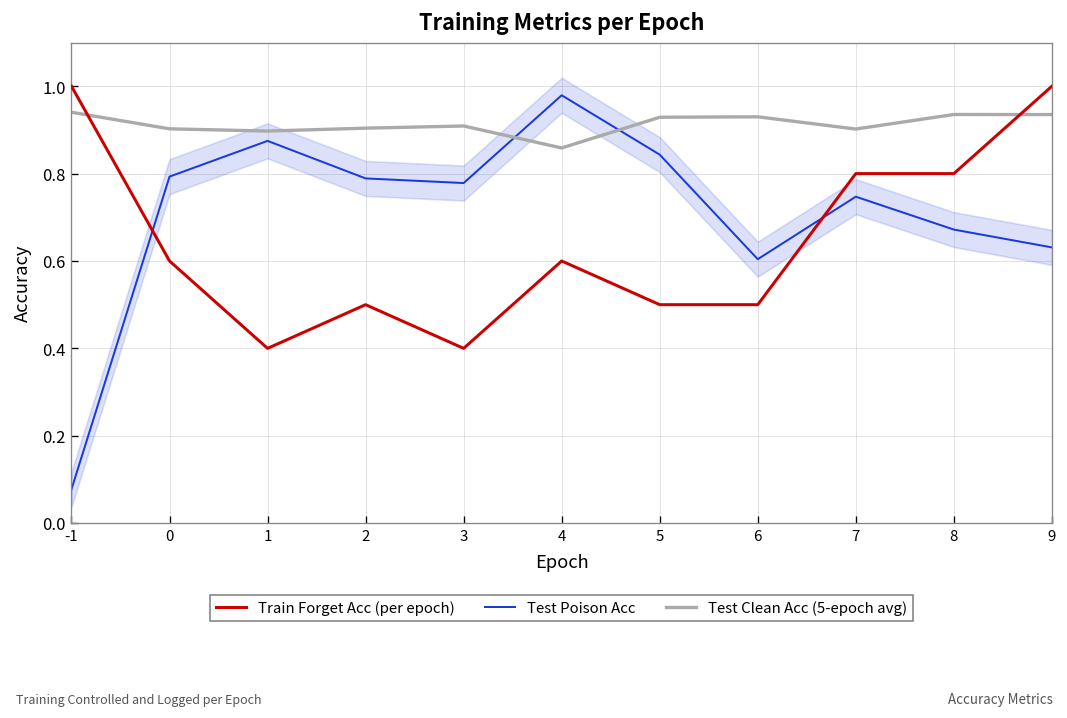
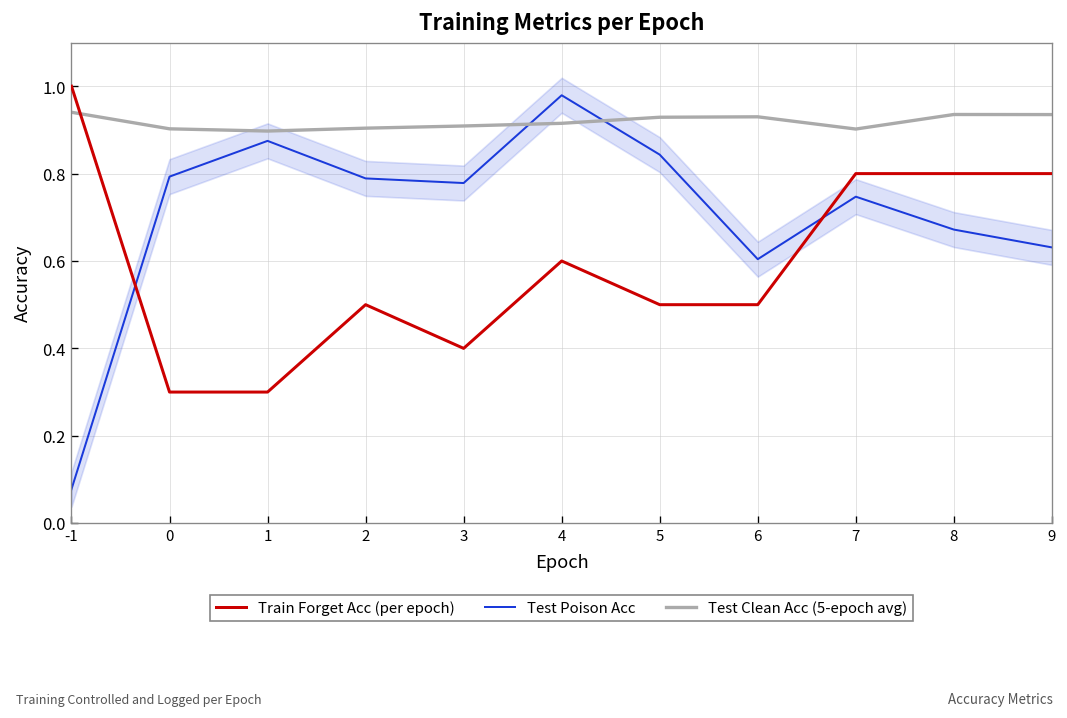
Train Forget Acc (per epoch), 0: 0.6 -> 0.3
Train Forget Acc (per epoch), 1: 0.4 -> 0.3
Test Clean Acc (5-epoch avg), 4: 0.86 -> 0.92
Train Forget Acc (per epoch), 9: 1.0 -> 0.8
